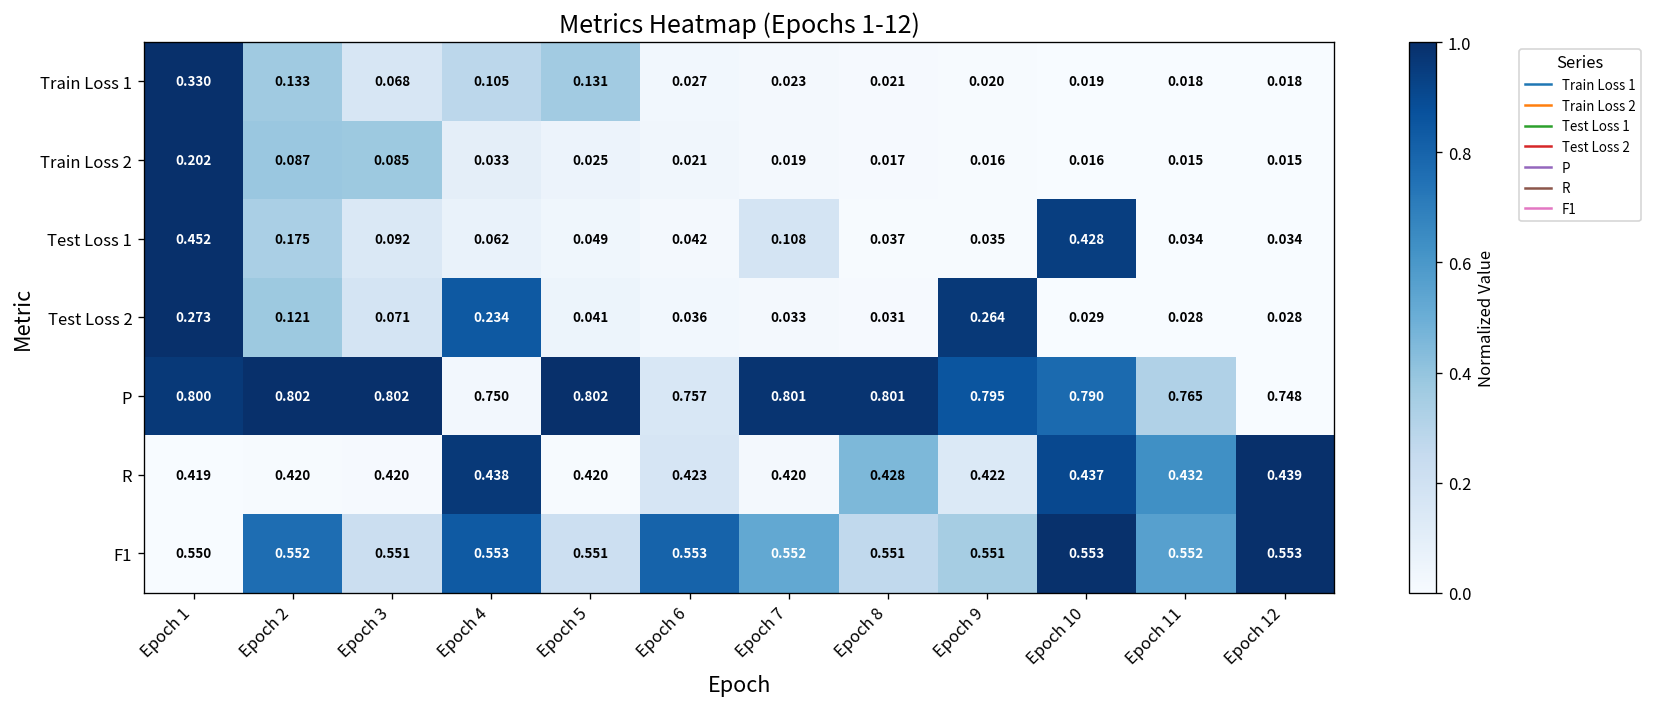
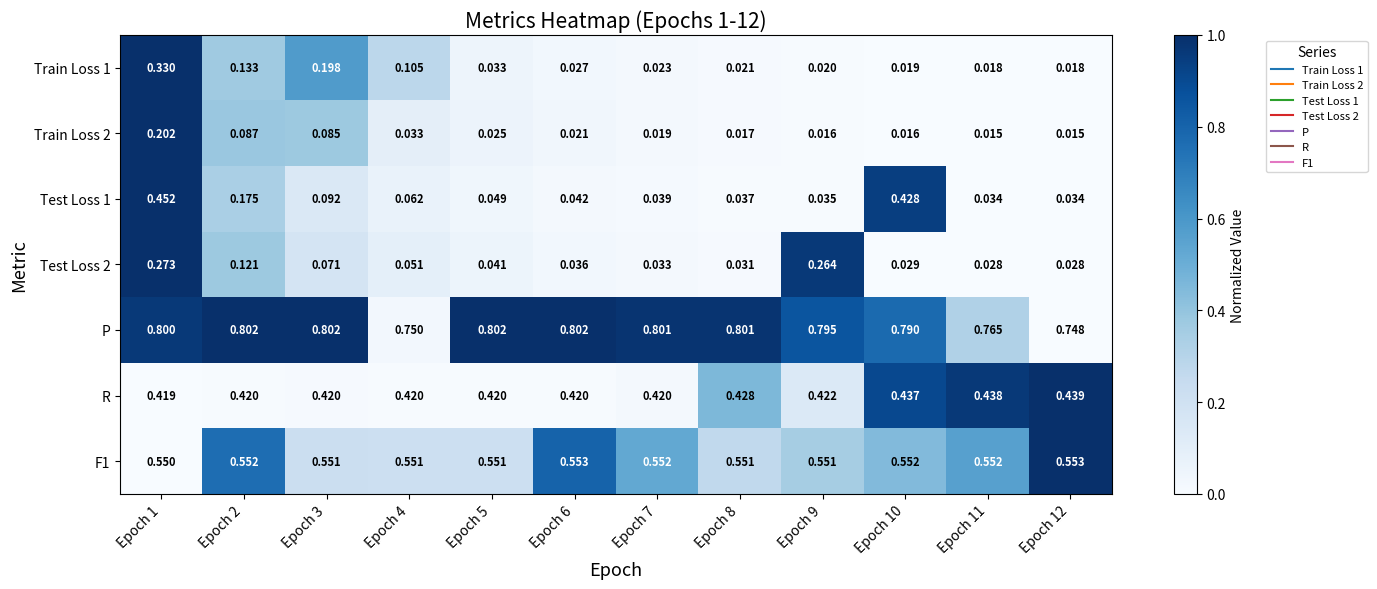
Train Loss 1, Epoch 3: 0.068 -> 0.198
Train Loss 1, Epoch 5: 0.131 -> 0.033
Test Loss 1, Epoch 7: 0.108 -> 0.039
Test Loss 2, Epoch 4: 0.234 -> 0.051
P, Epoch 6: 0.757 -> 0.802
R, Epoch 4: 0.438 -> 0.420
R, Epoch 6: 0.423 -> 0.420
R, Epoch 11: 0.432 -> 0.438
F1, Epoch 4: 0.553 -> 0.551
F1, Epoch 10: 0.553 -> 0.552
